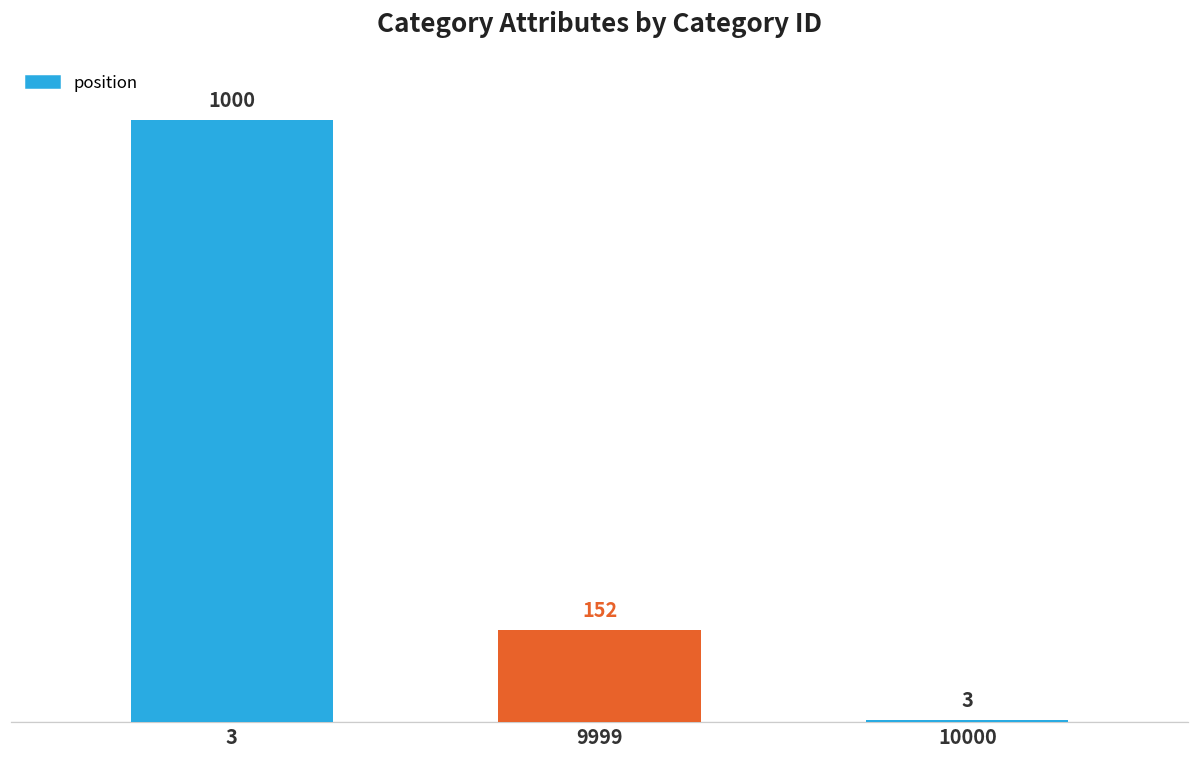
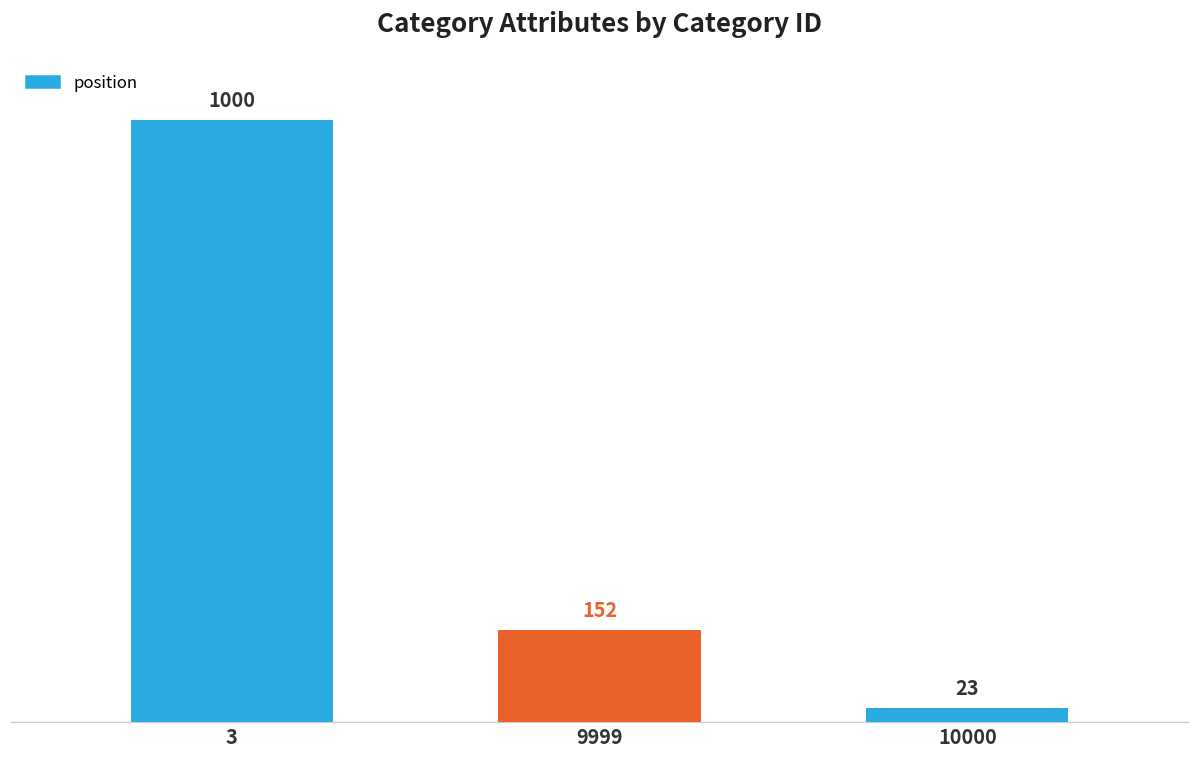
10000: 3 -> 23
